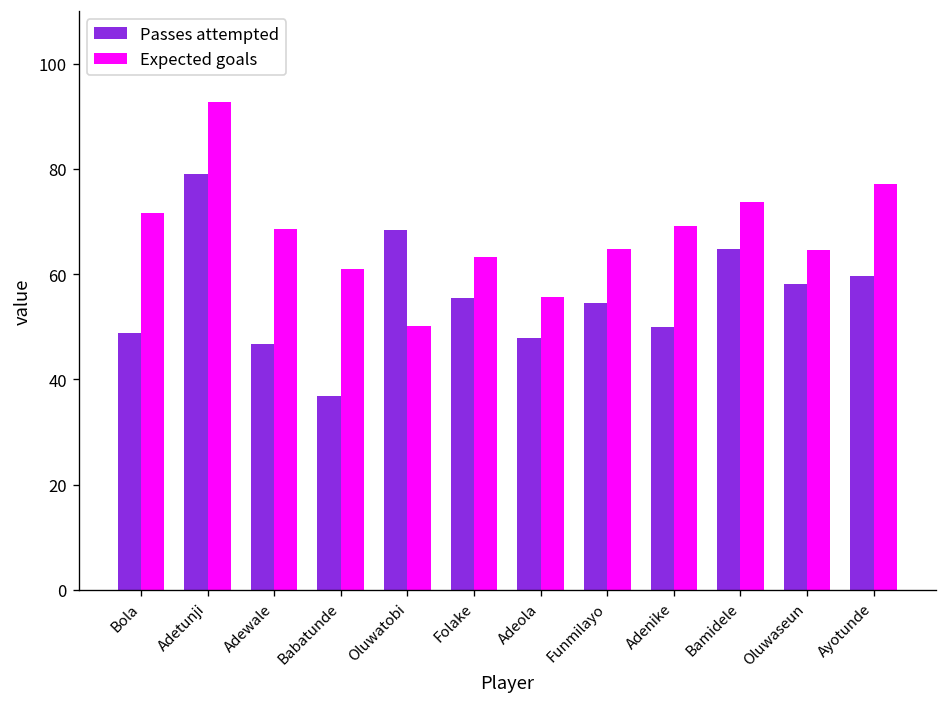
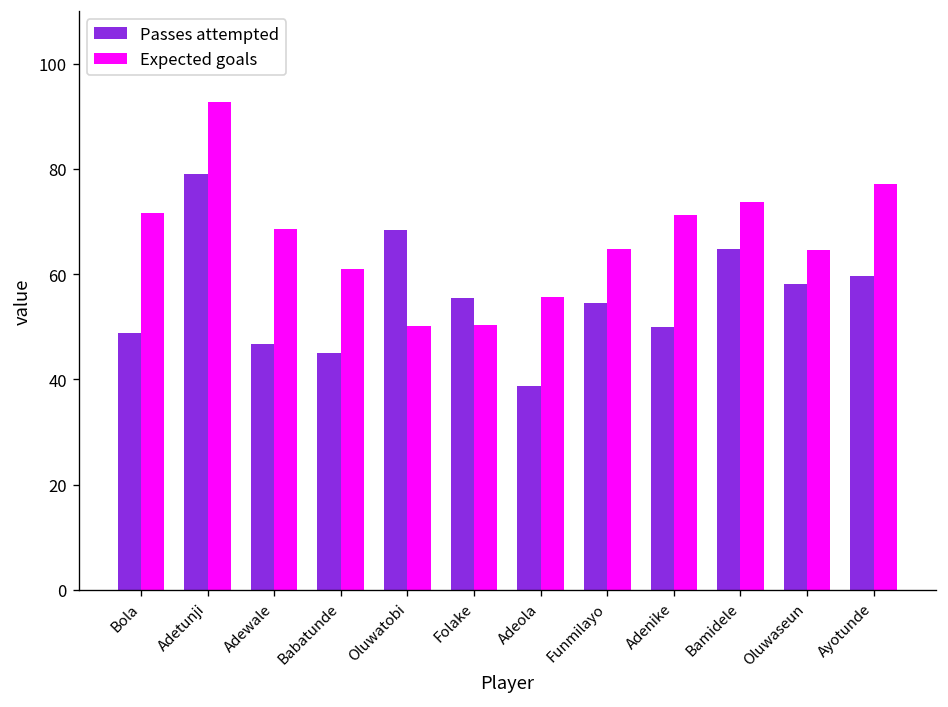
Passes attempted, Babatunde: 37 -> 45
Expected goals, Folake: 63 -> 50
Passes attempted, Adeola: 48 -> 39
Expected goals, Adenike: 69 -> 71
